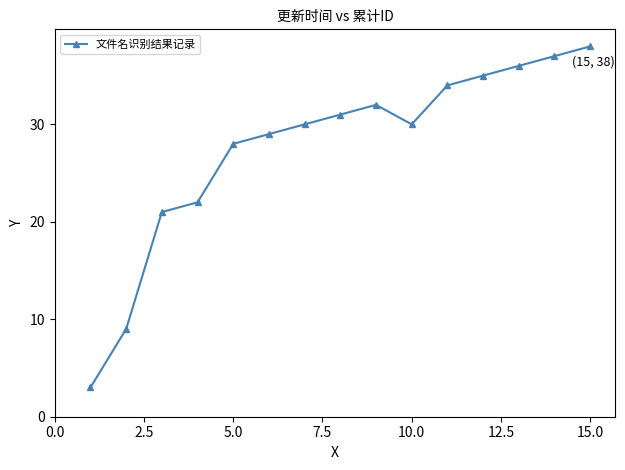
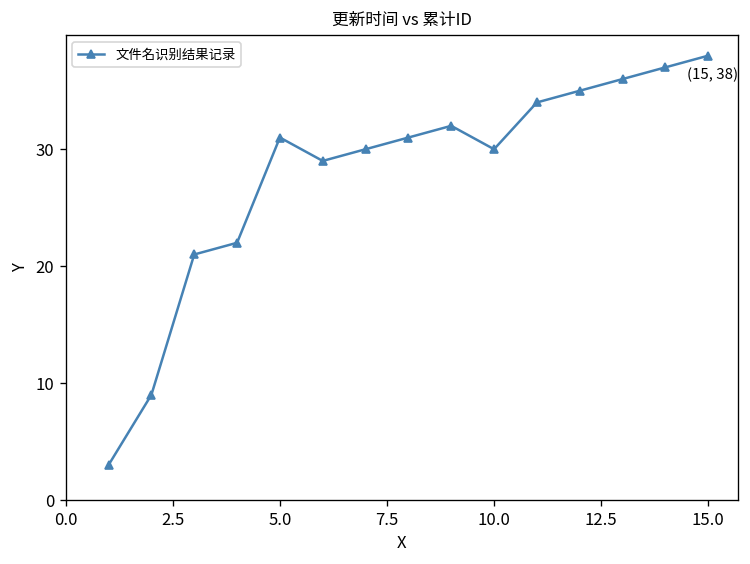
5.0: 28 -> 31
